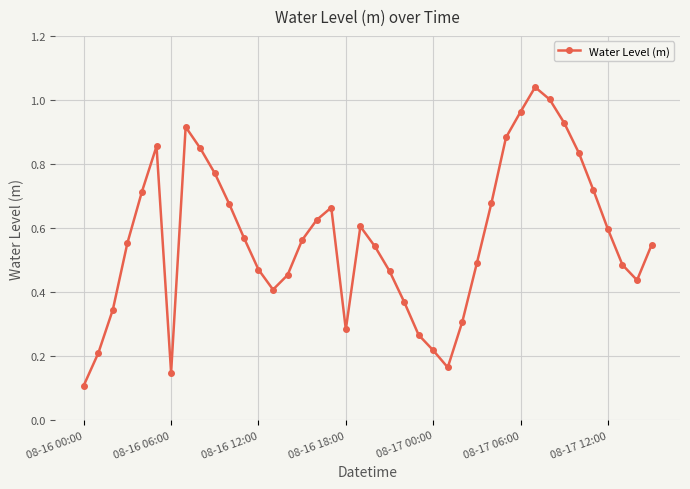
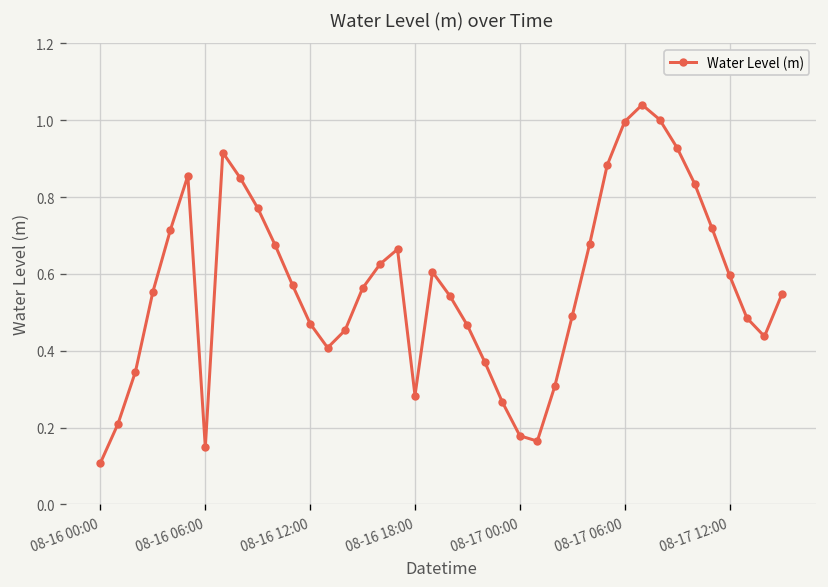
08-17 00:00: 0.22 -> 0.18
08-17 06:00: 0.96 -> 1.00
